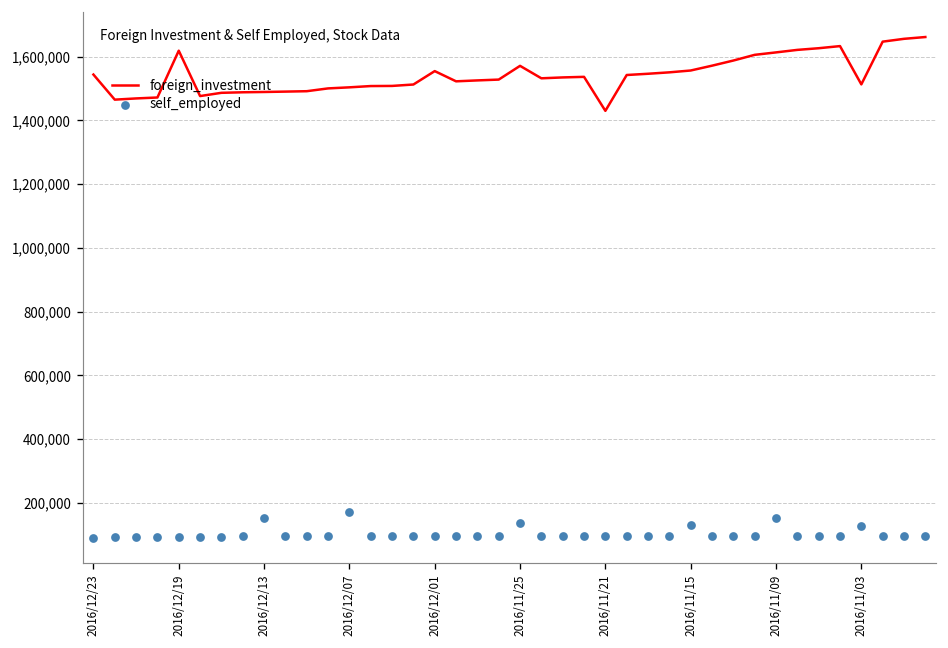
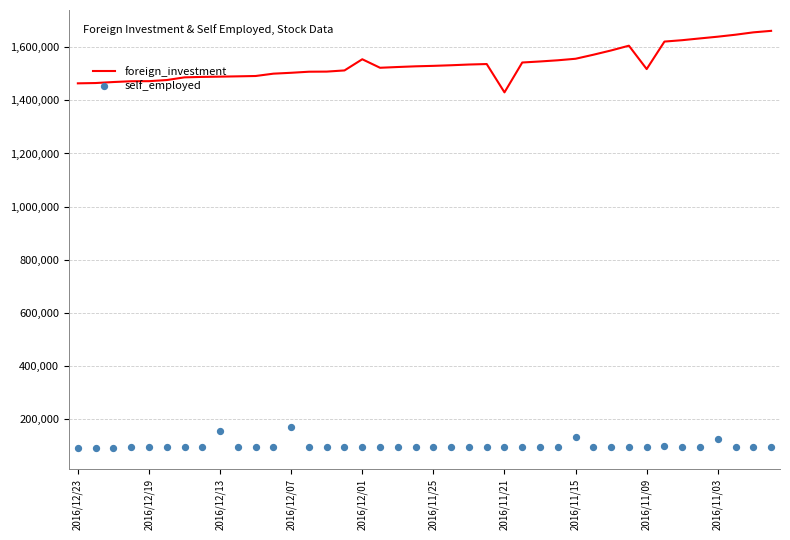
foreign_investment, 2016/12/23: 1,540,000 -> 1,460,000
foreign_investment, 2016/12/19: 1,620,000 -> 1,470,000
foreign_investment, 2016/11/25: 1,570,000 -> 1,530,000
self_employed, 2016/11/25: 140,000 -> 100,000
foreign_investment, 2016/11/09: 1,610,000 -> 1,520,000
self_employed, 2016/11/09: 150,000 -> 100,000
foreign_investment, 2016/11/03: 1,510,000 -> 1,640,000
